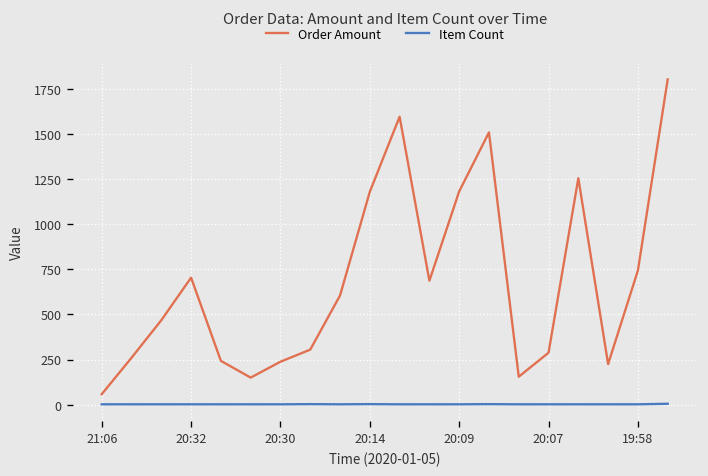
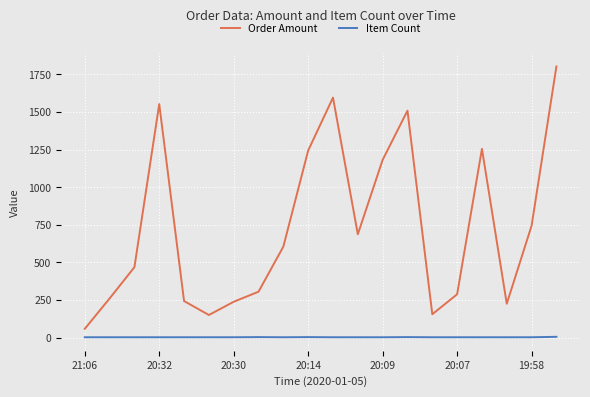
Order Amount, 20:32: 700 -> 1550
Order Amount, 20:14: 1180 -> 1240
